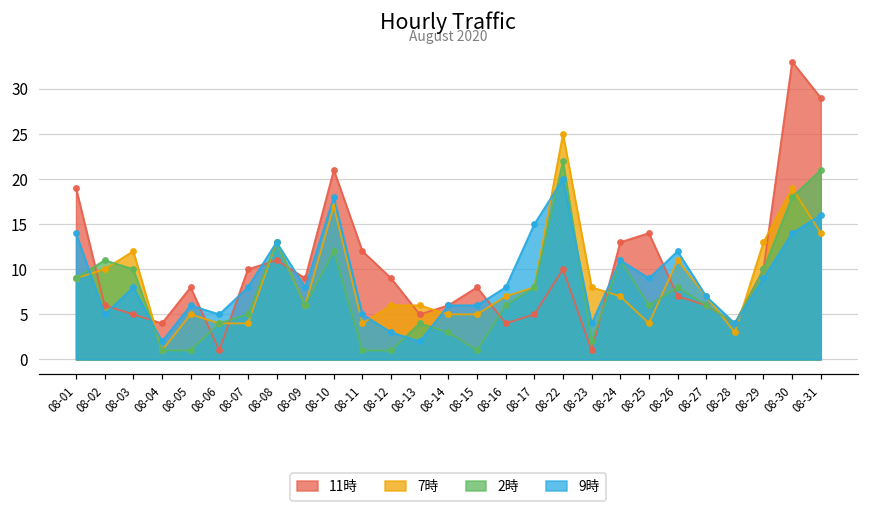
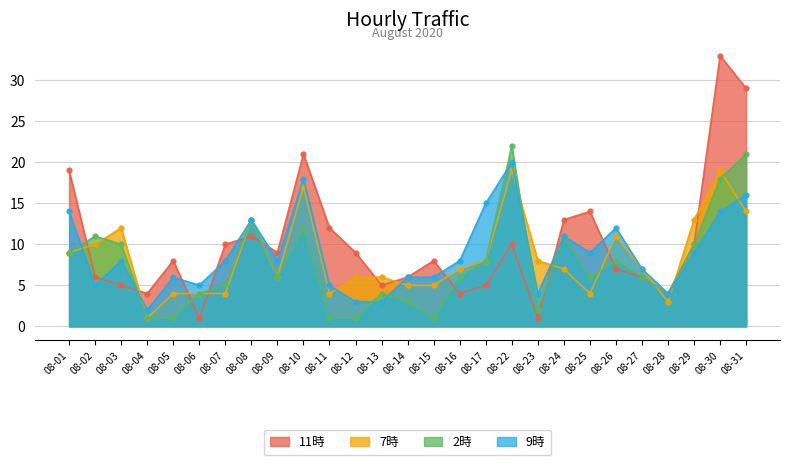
7時, 08-05: 5 -> 4
9時, 08-13: 2 -> 3
7時, 08-22: 25 -> 19
